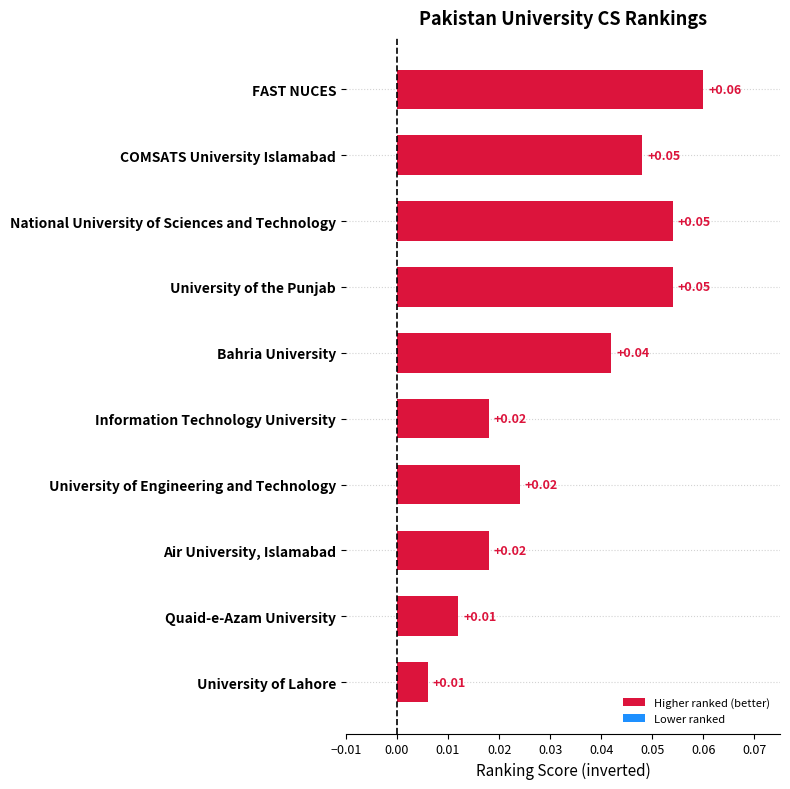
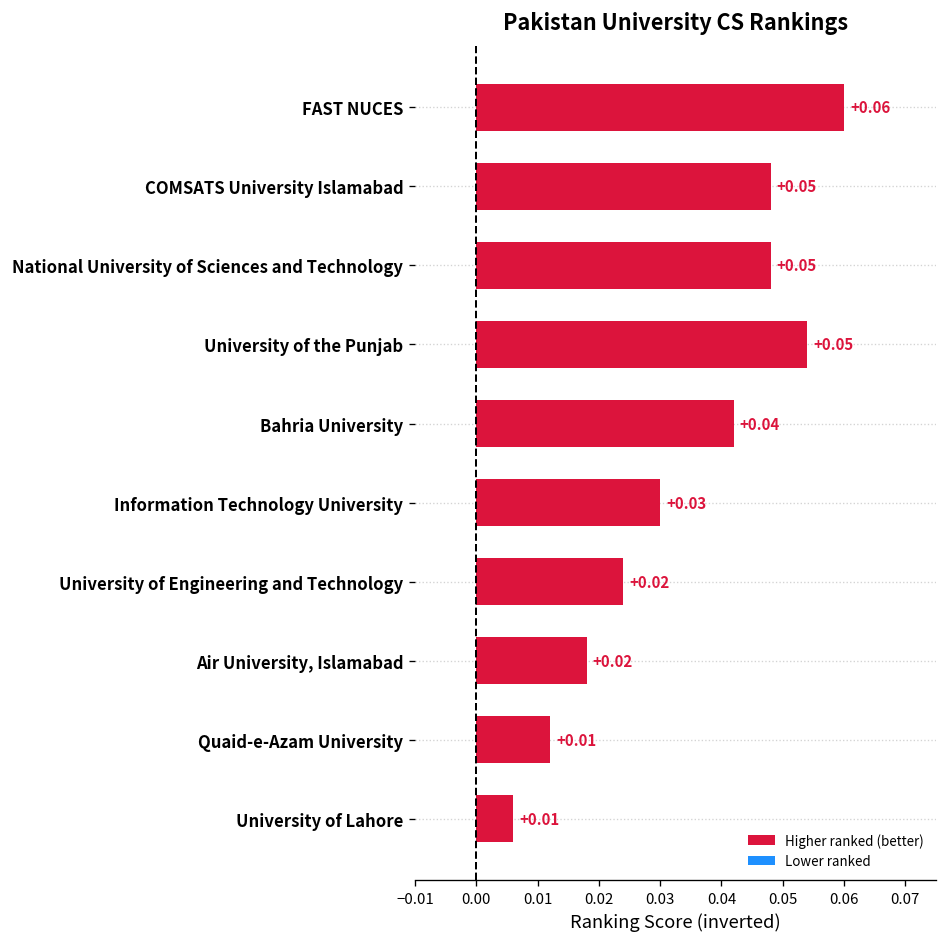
National University of Sciences and Technology: 0.054 -> 0.048
Information Technology University: +0.02 -> +0.03
